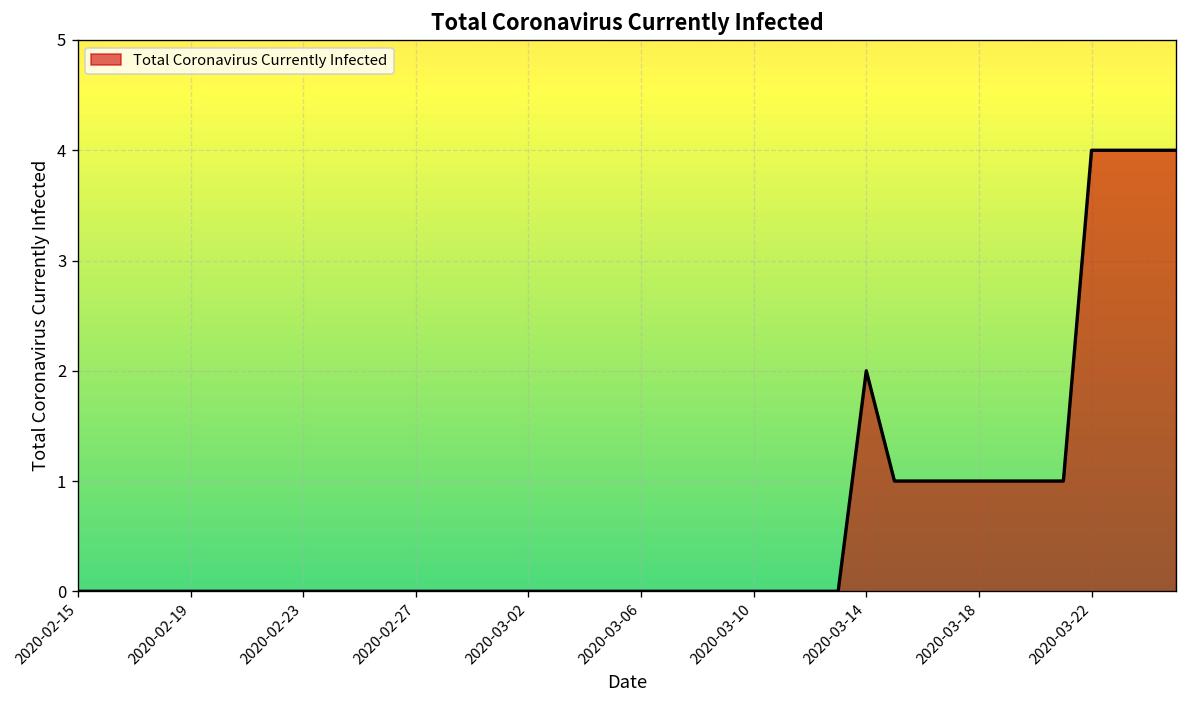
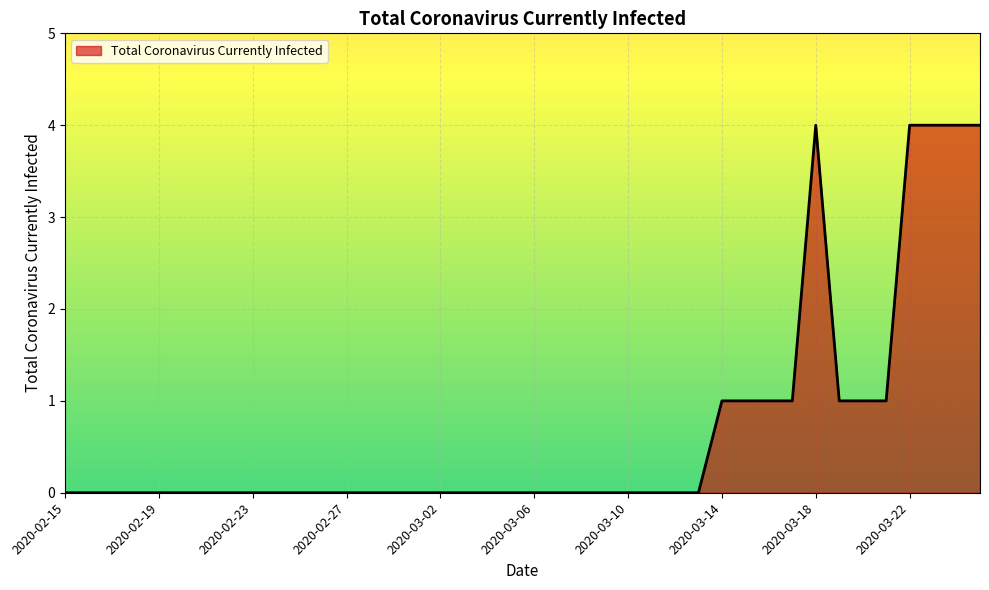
2020-03-14: 2 -> 1
2020-03-18: 1 -> 4
